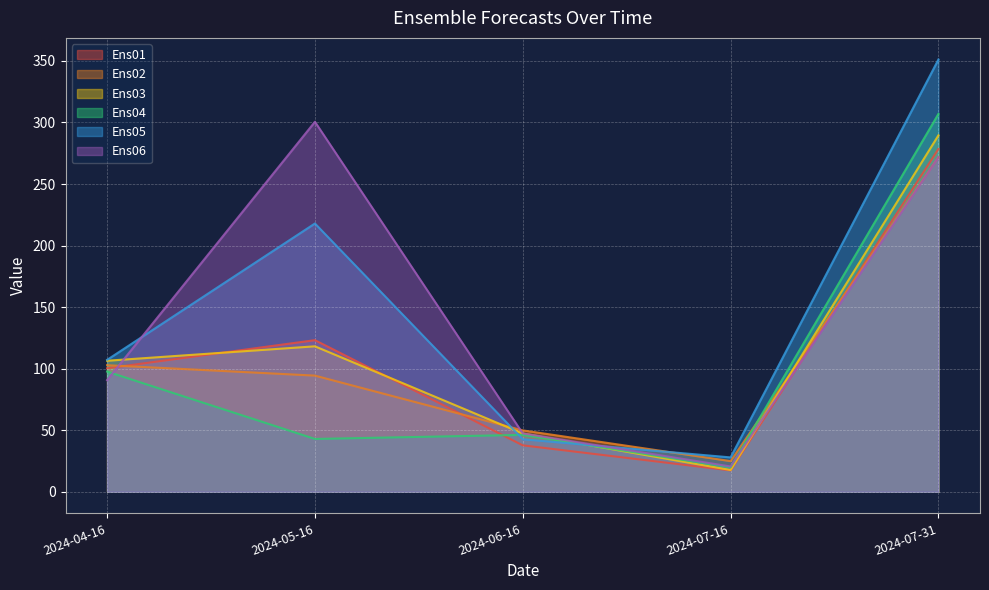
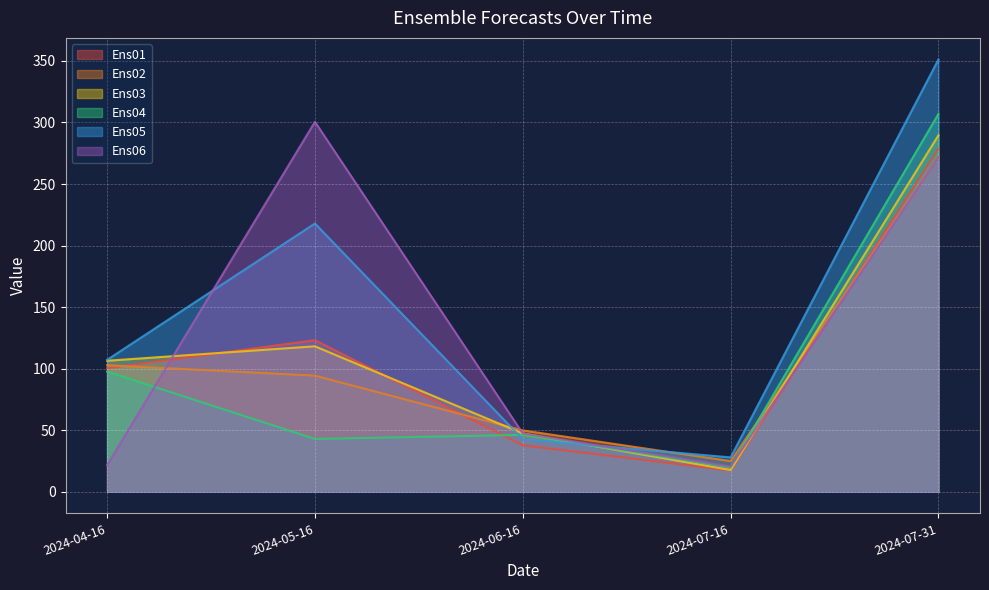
Ens06, 2024-04-16: 91 -> 22
